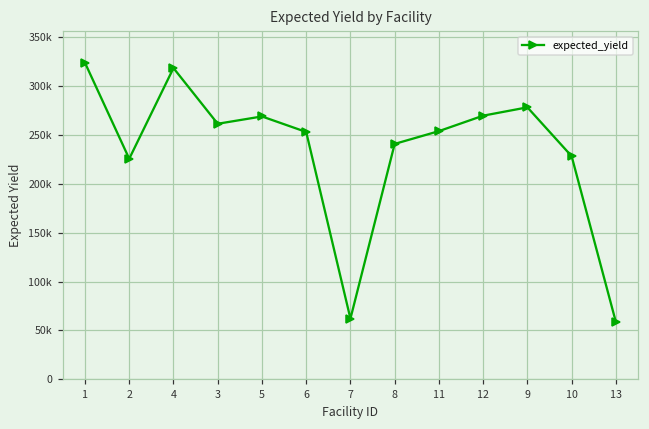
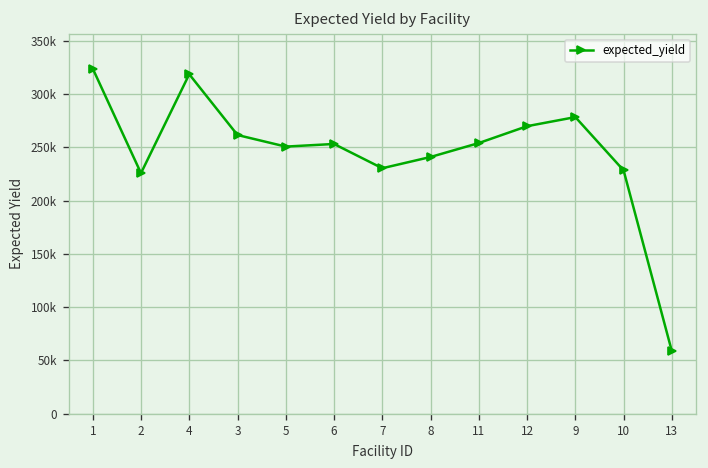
5: 270000 -> 250000
7: 60000 -> 230000
